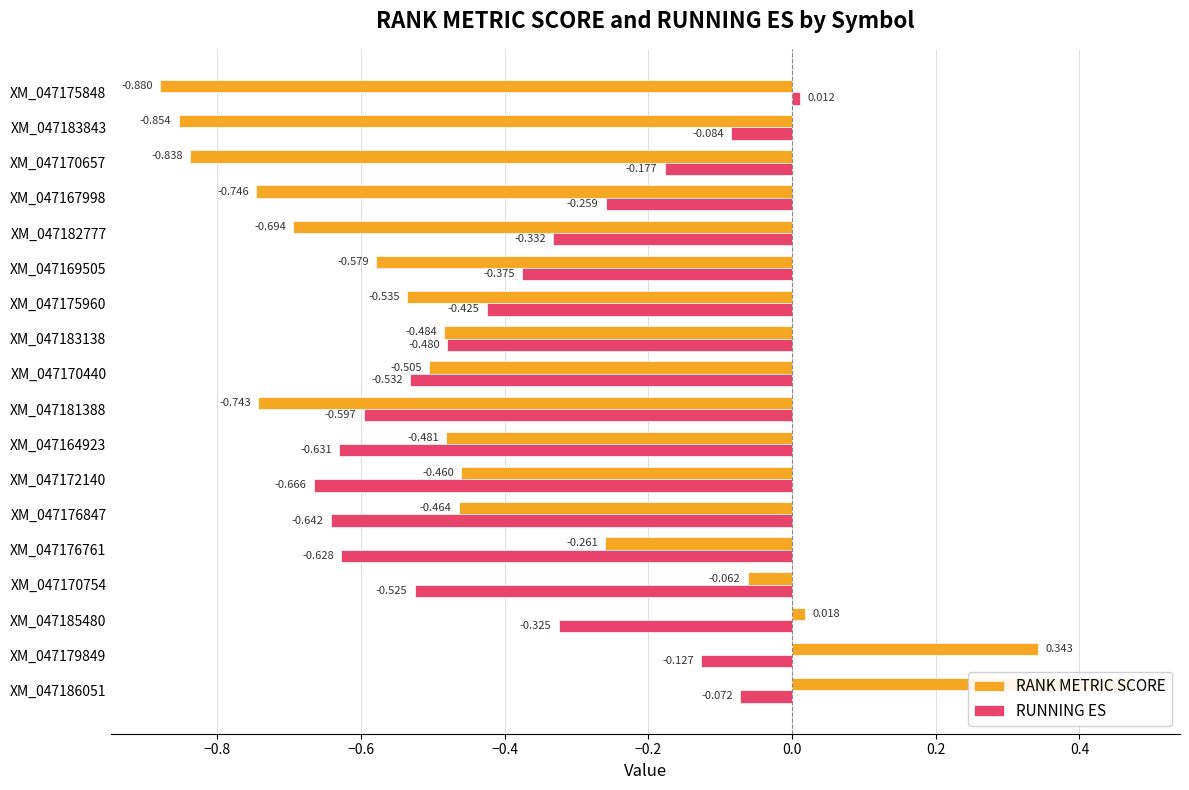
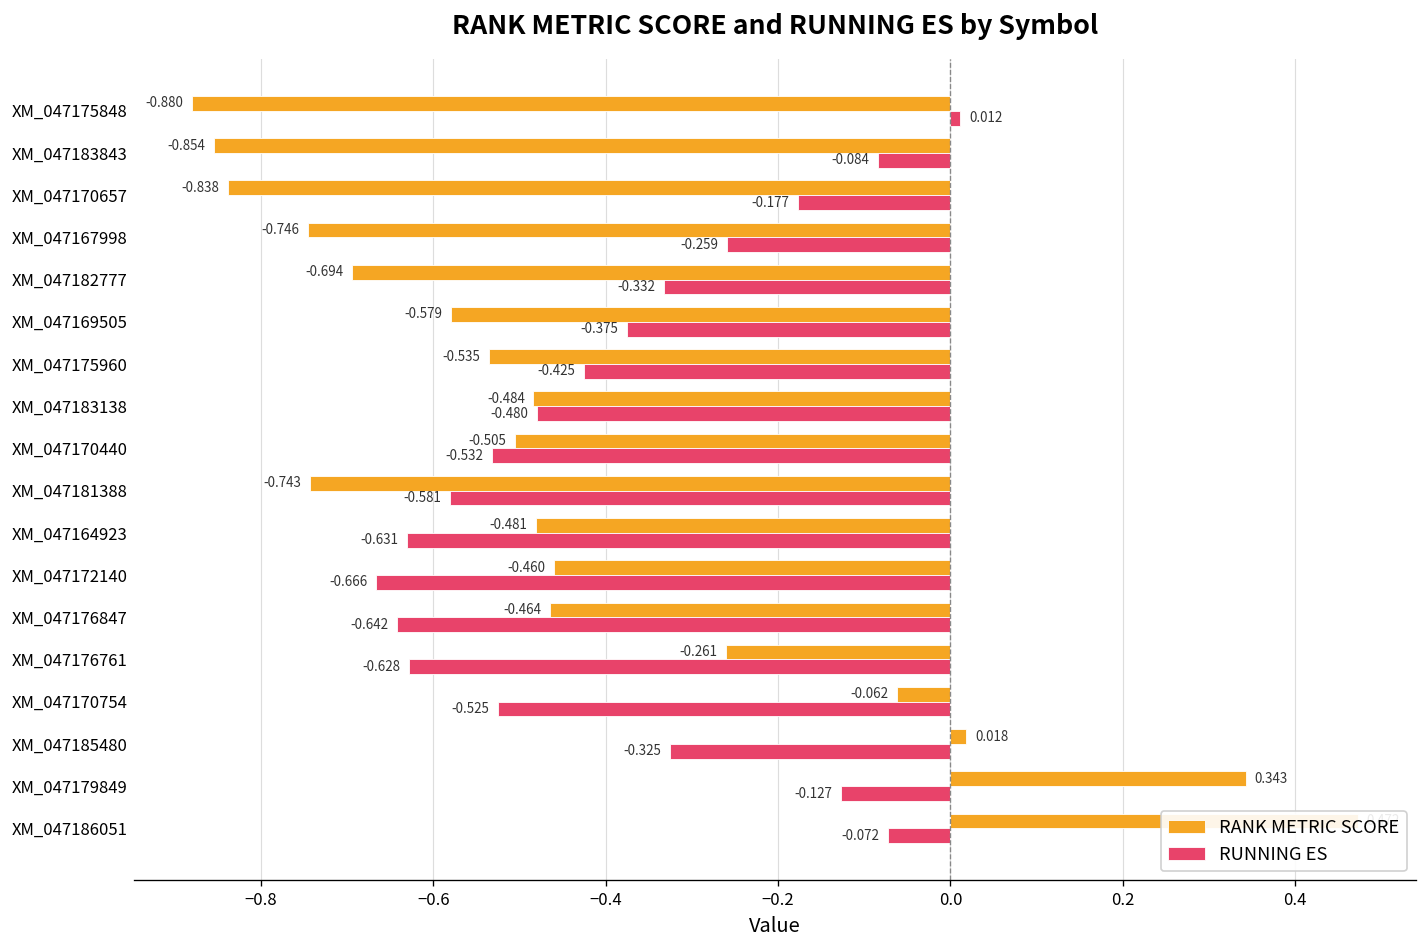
RUNNING ES, XM_047181388: -0.597 -> -0.581
